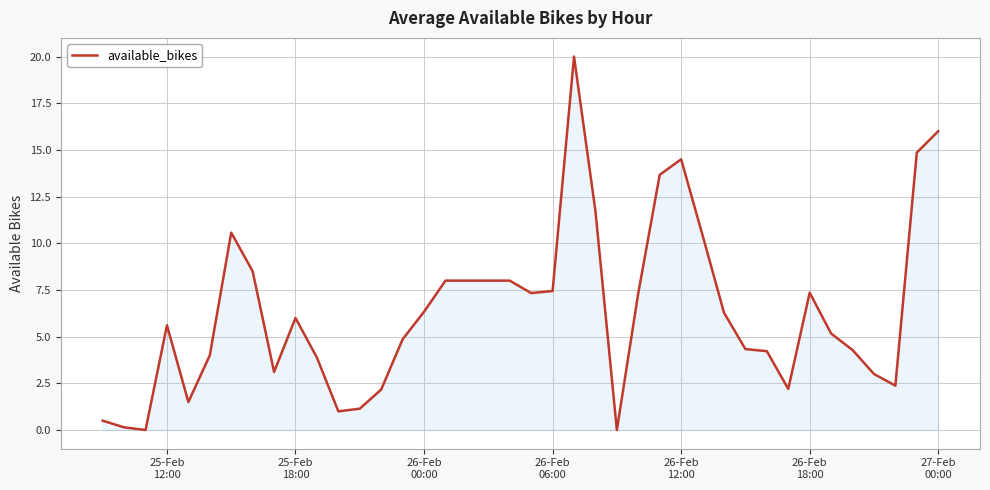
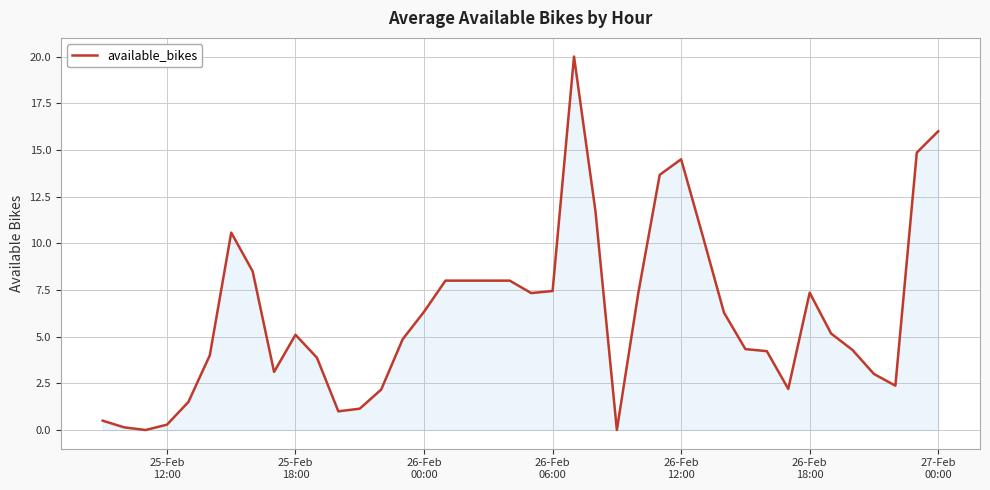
25-Feb 12:00: 5.6 -> 0.3
25-Feb 18:00: 6.0 -> 5.1
